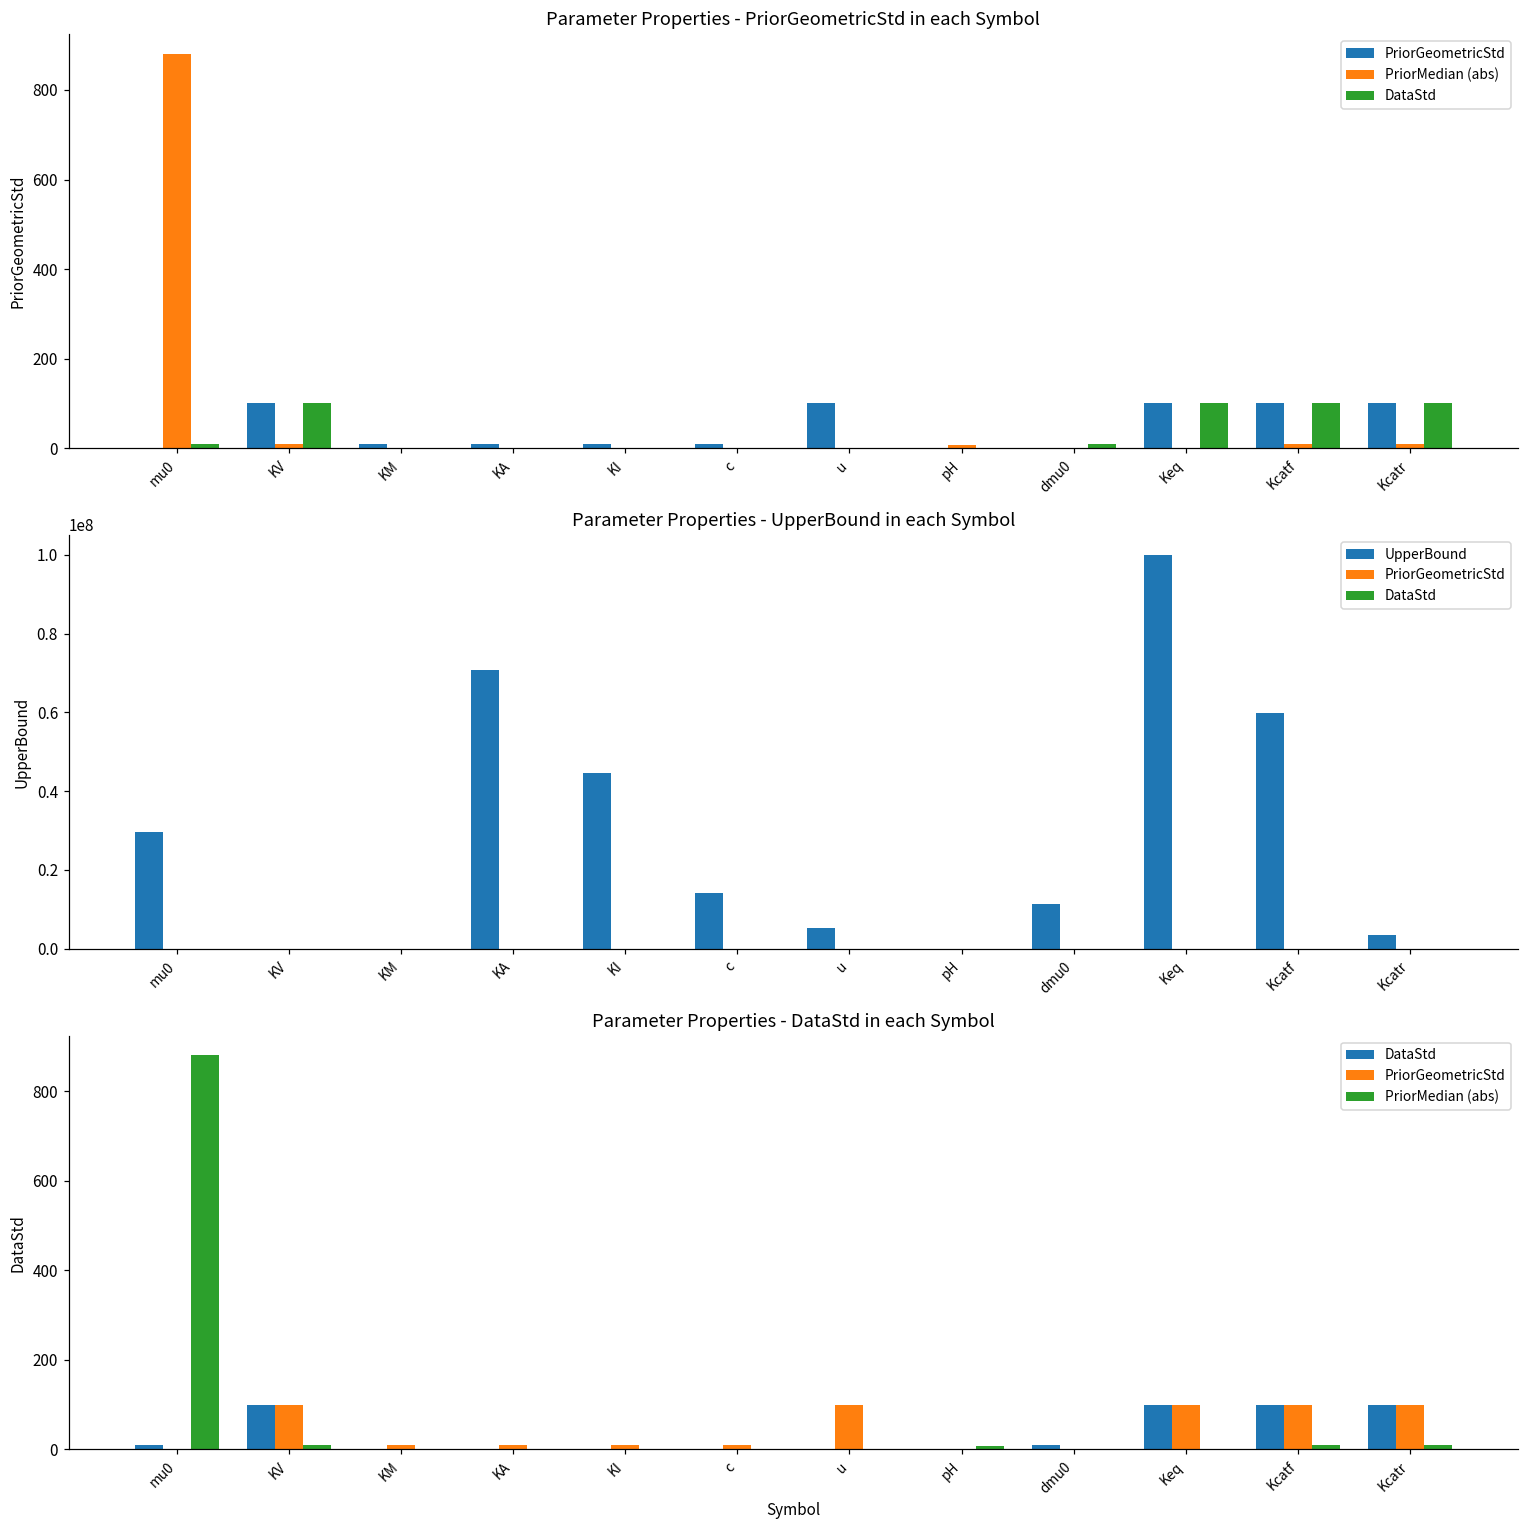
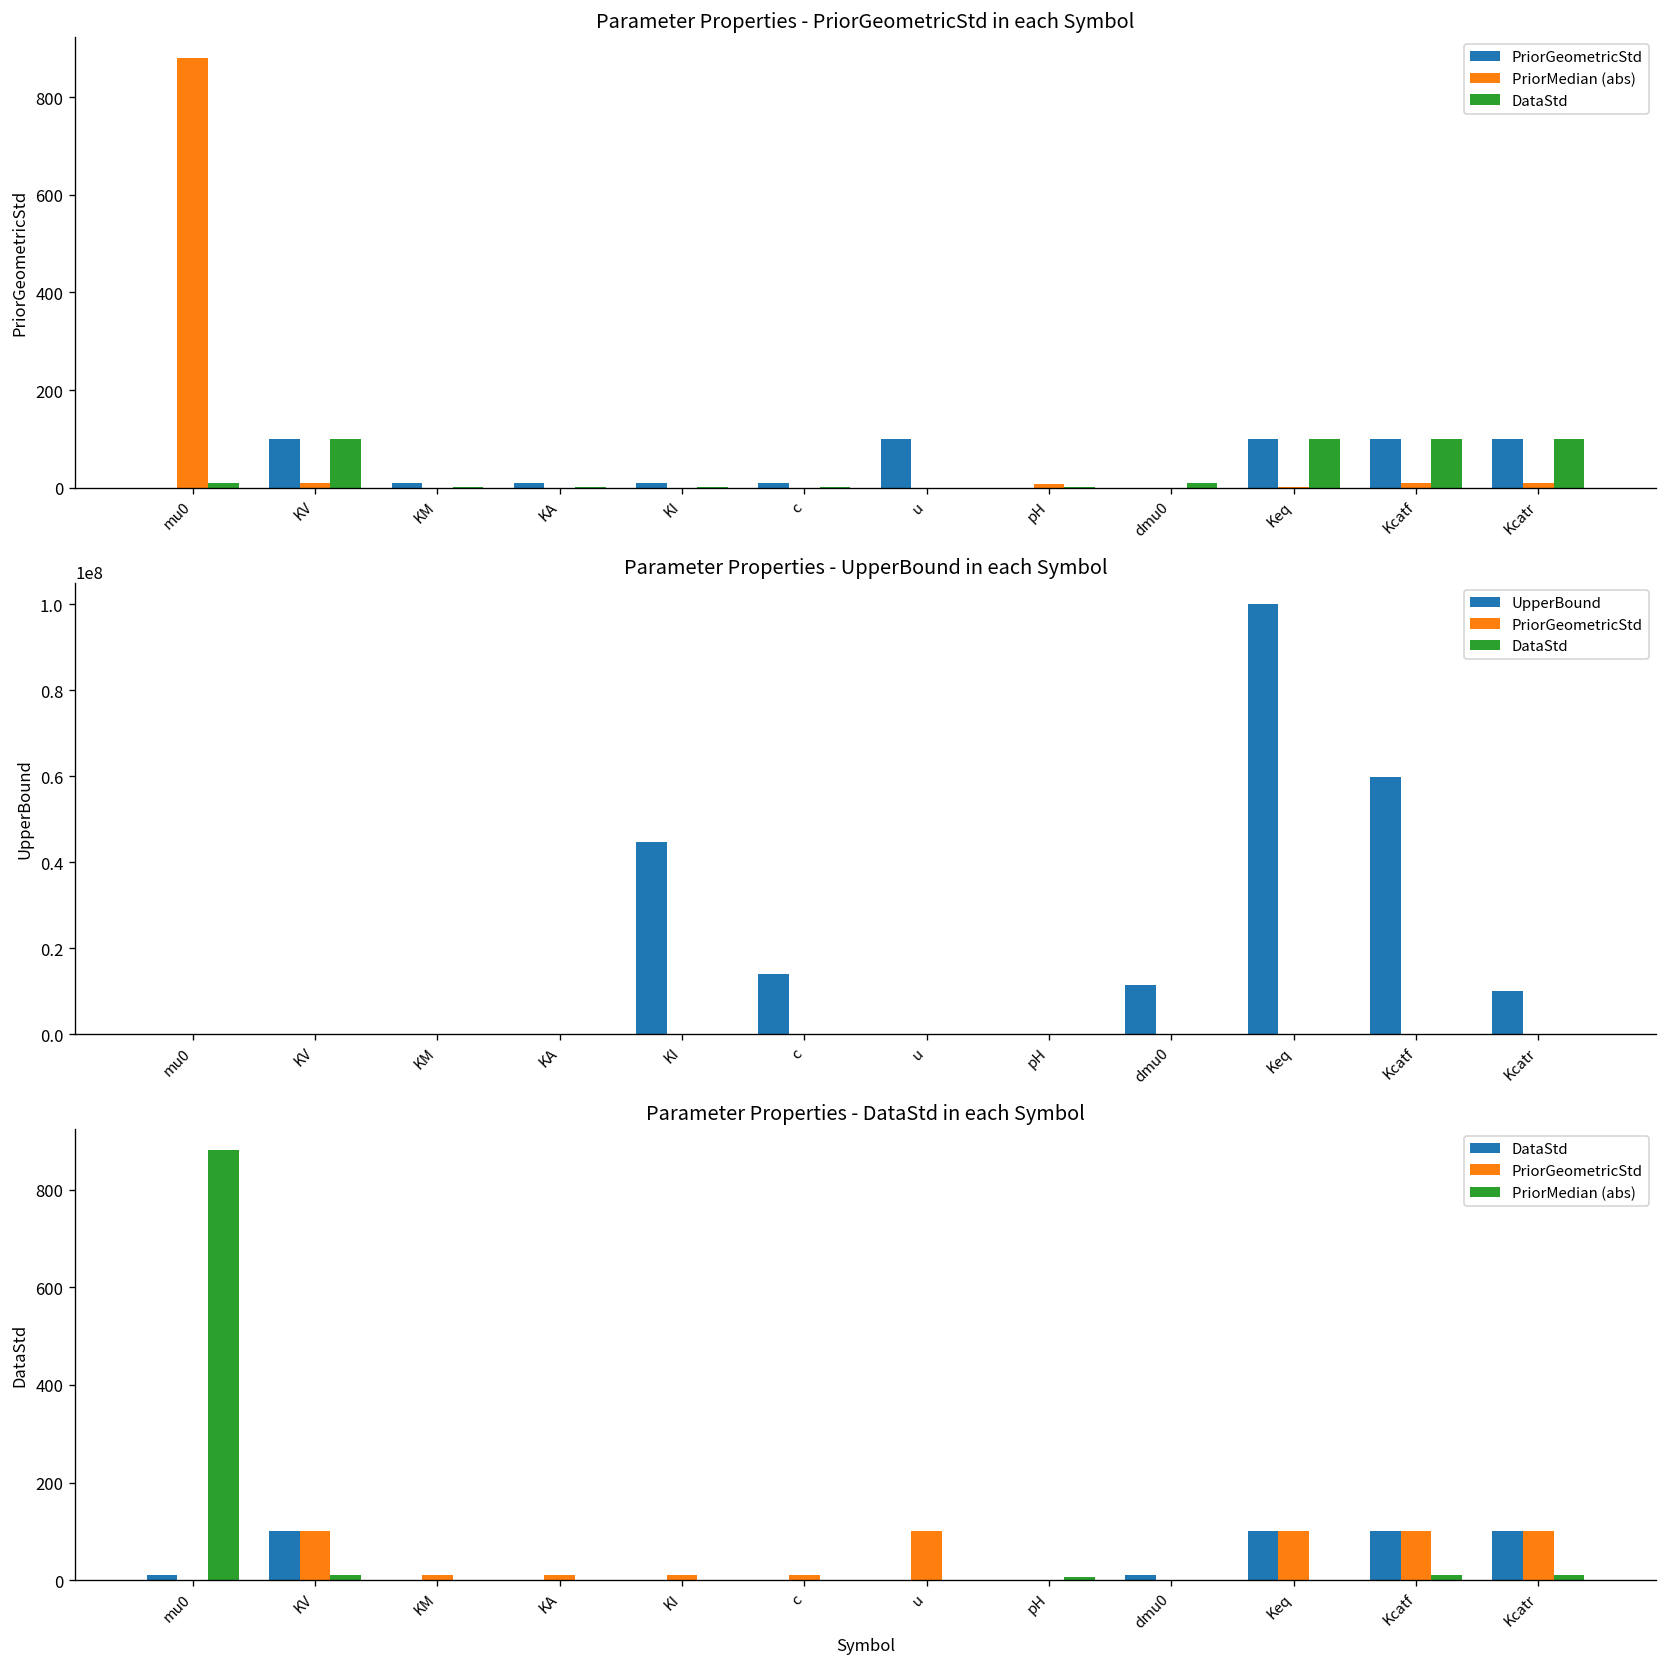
Parameter Properties - UpperBound in each Symbol, UpperBound, mu0: 30000000 -> 0
Parameter Properties - UpperBound in each Symbol, UpperBound, KA: 71000000 -> 0
Parameter Properties - UpperBound in each Symbol, UpperBound, u: 5000000 -> 0
Parameter Properties - UpperBound in each Symbol, UpperBound, Kcatr: 3000000 -> 10000000
